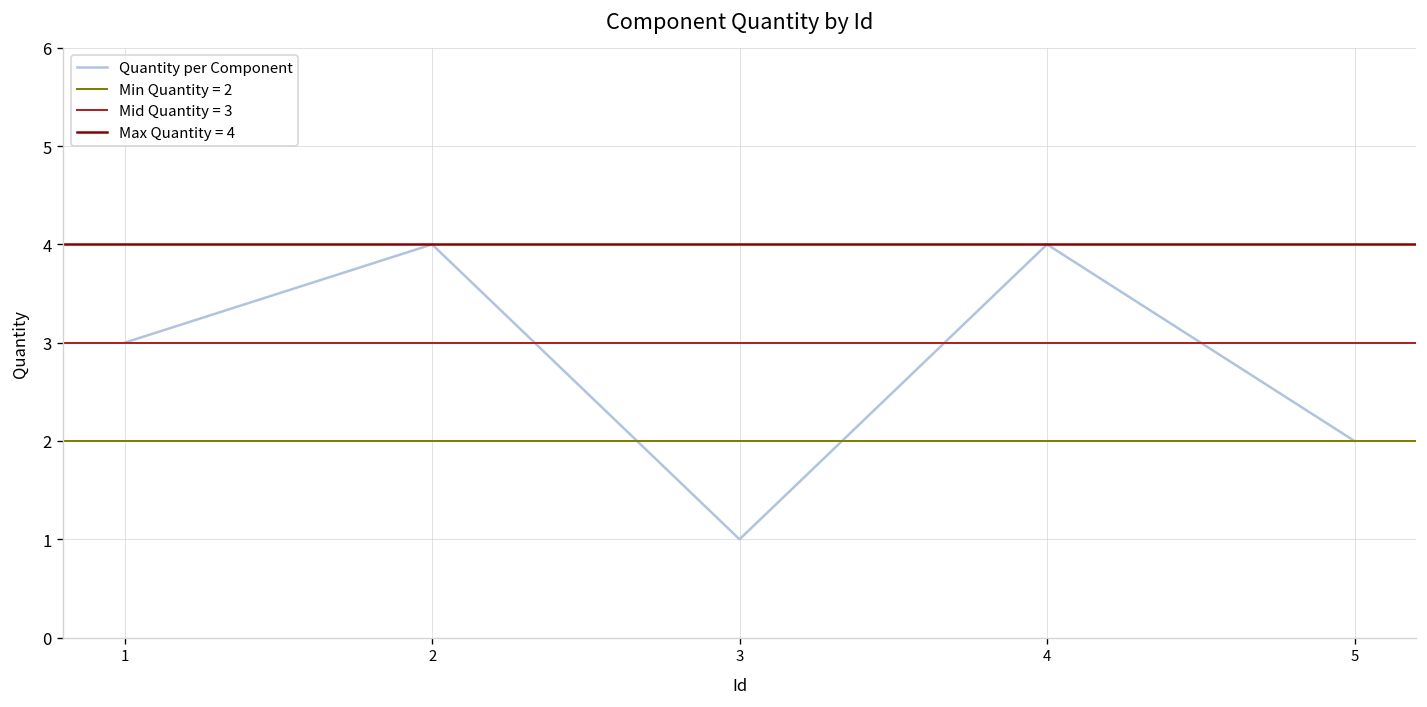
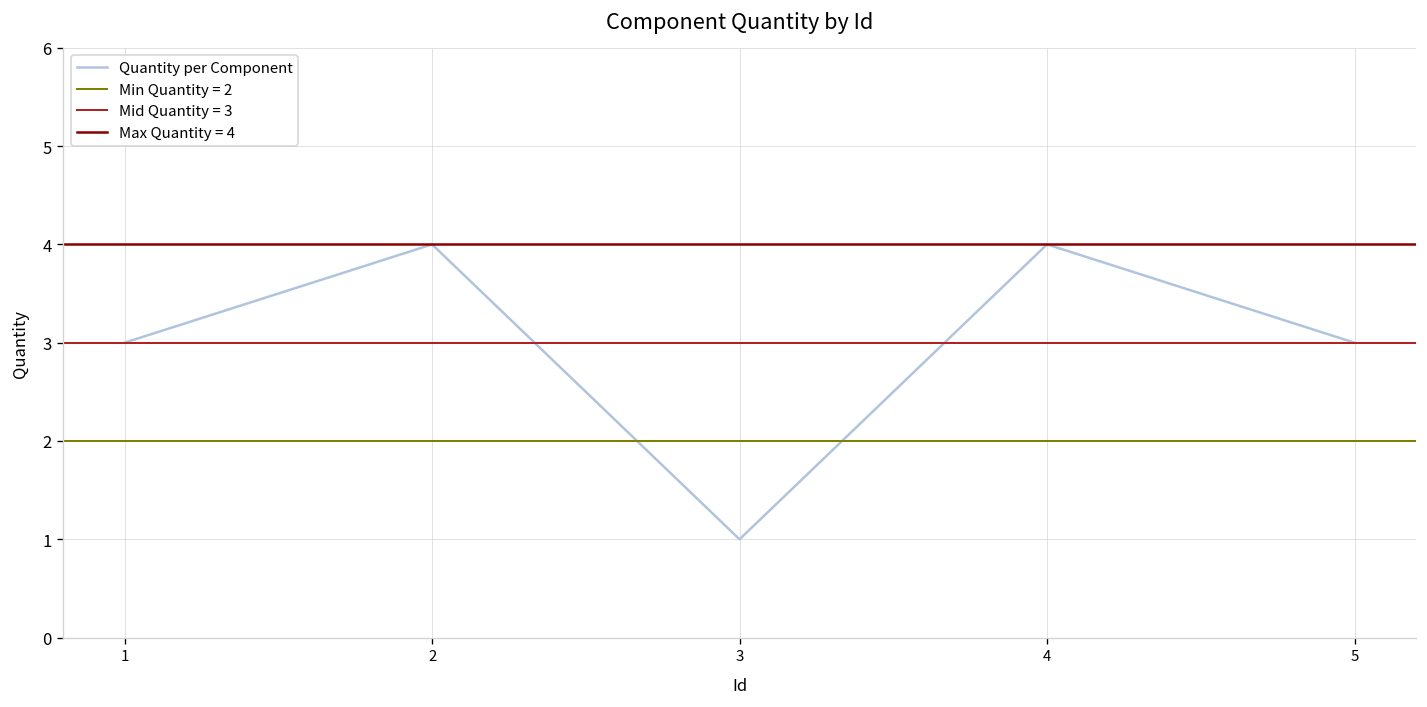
5: 2 -> 3
